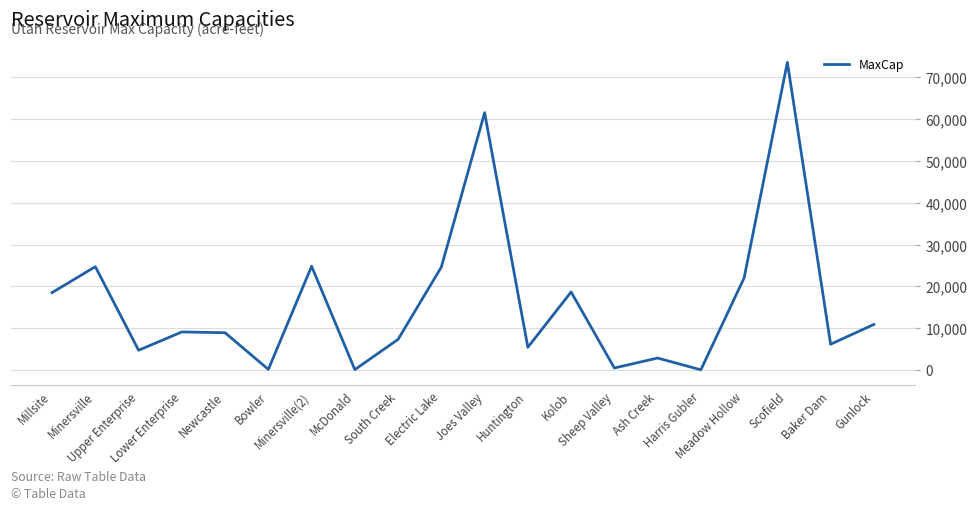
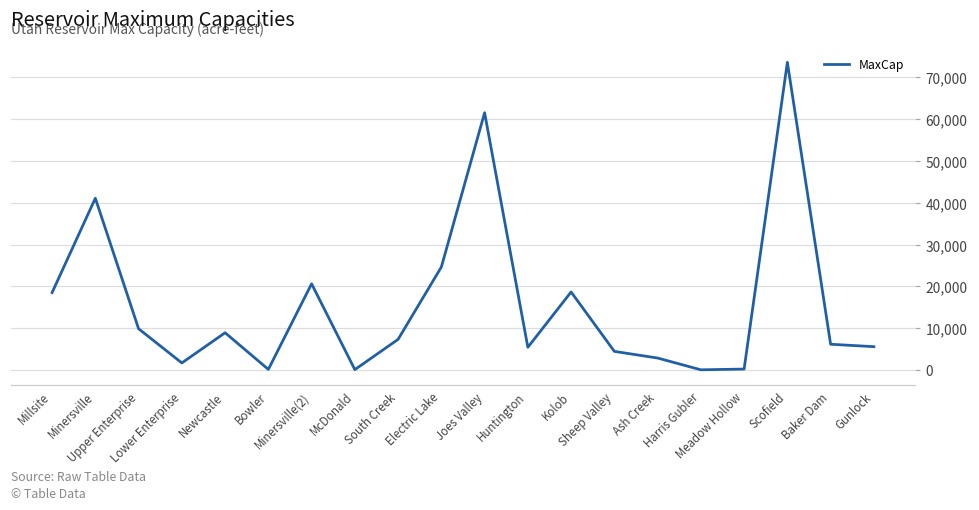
Minersville: 25,000 -> 41,000
Upper Enterprise: 5,000 -> 10,000
Lower Enterprise: 9,000 -> 2,000
Minersville(2): 25,000 -> 21,000
Sheep Valley: 0 -> 4,000
Meadow Hollow: 22,000 -> 0
Gunlock: 11,000 -> 6,000
